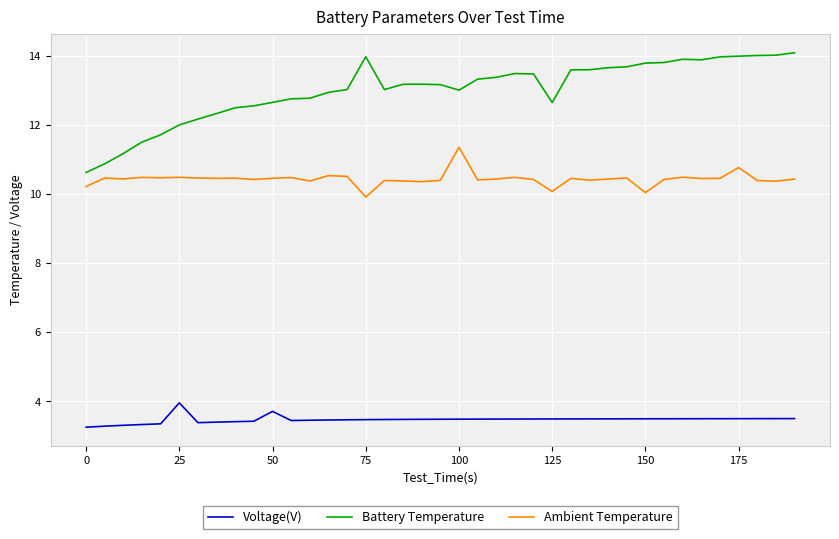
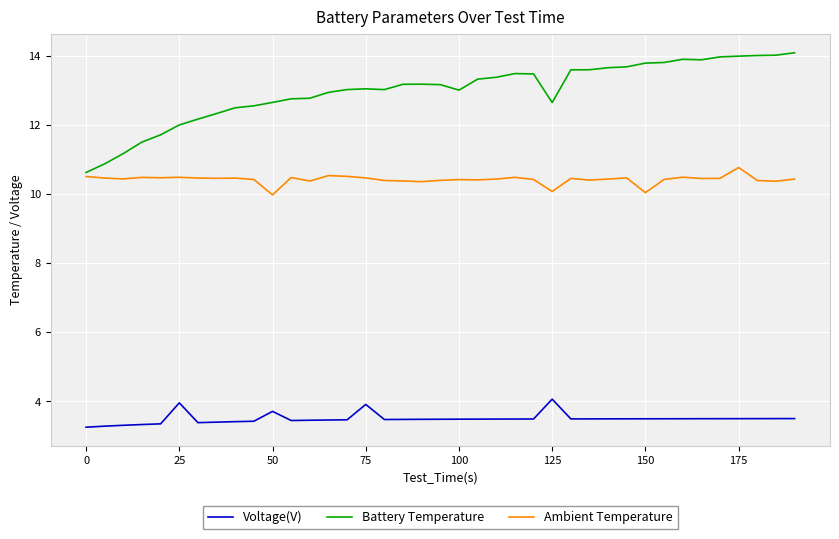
Ambient Temperature, 0: 10.2 -> 10.5
Ambient Temperature, 50: 10.5 -> 10.0
Voltage(V), 75: 3.5 -> 3.9
Battery Temperature, 75: 14.0 -> 13.0
Ambient Temperature, 75: 9.9 -> 10.5
Ambient Temperature, 100: 11.4 -> 10.4
Voltage(V), 125: 3.5 -> 4.1
